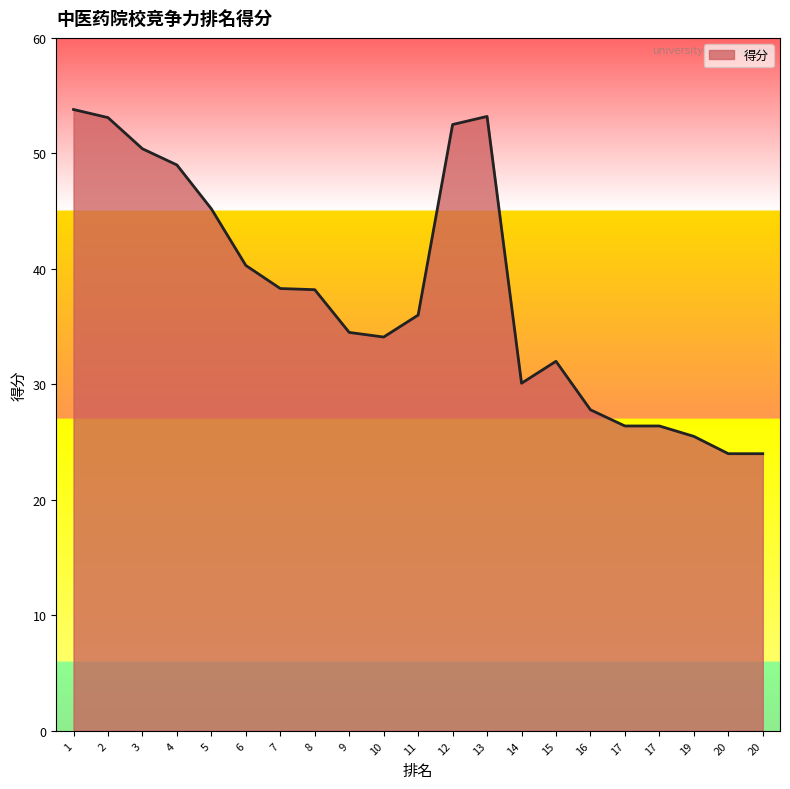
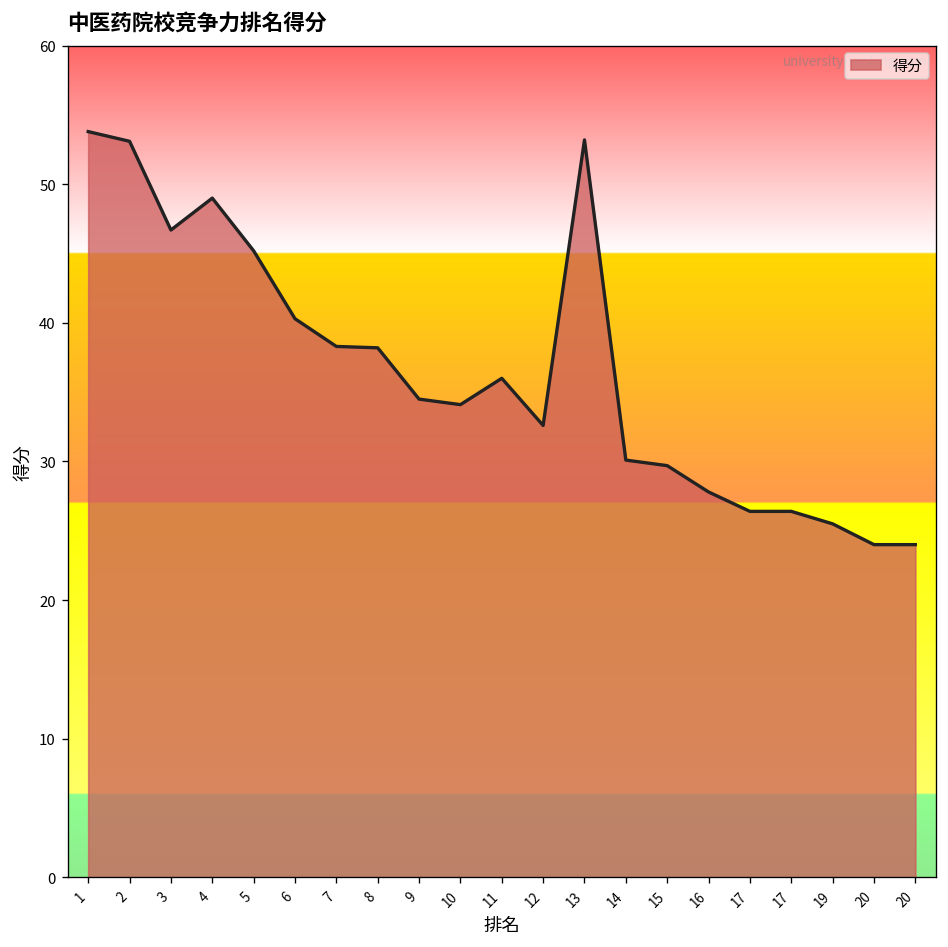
3: 50.4 -> 46.7
12: 52.5 -> 32.6
15: 32.0 -> 29.7
